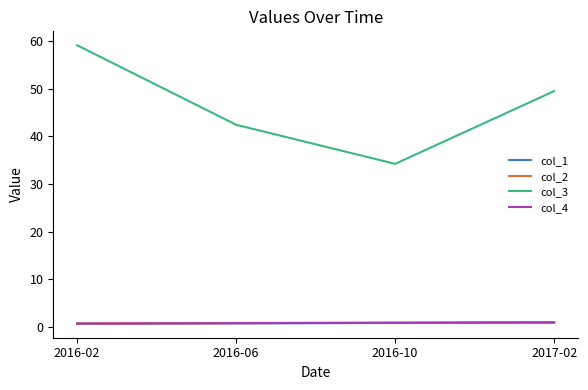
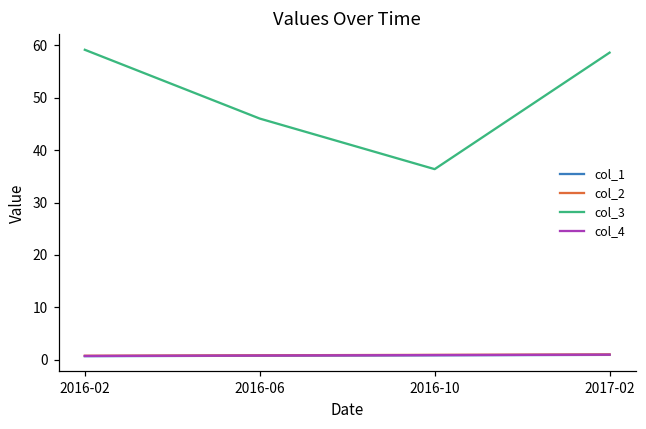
col_3, 2016-06: 42 -> 46
col_3, 2016-10: 34 -> 36
col_3, 2017-02: 50 -> 59
